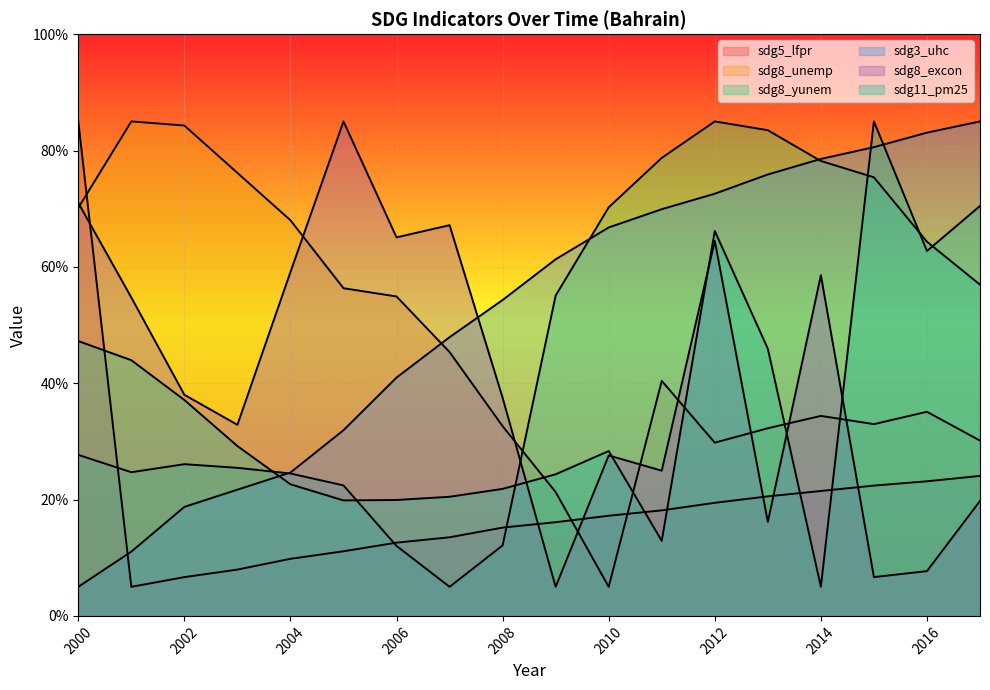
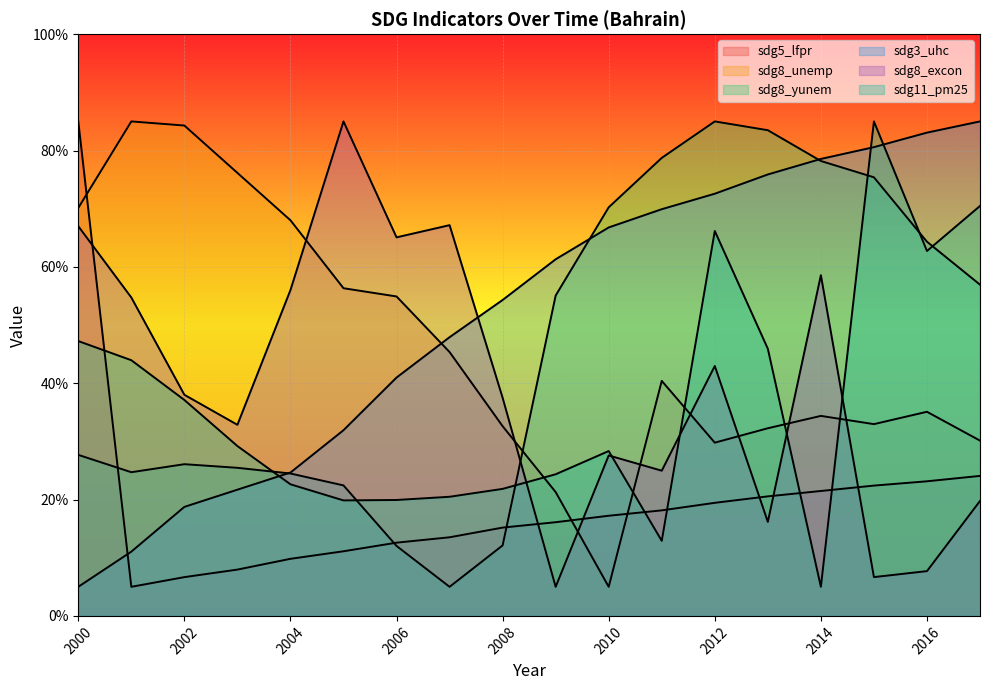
sdg8_excon, 2000: 71% -> 67%
sdg8_excon, 2004: 59% -> 56%
sdg8_excon, 2012: 64% -> 43%
